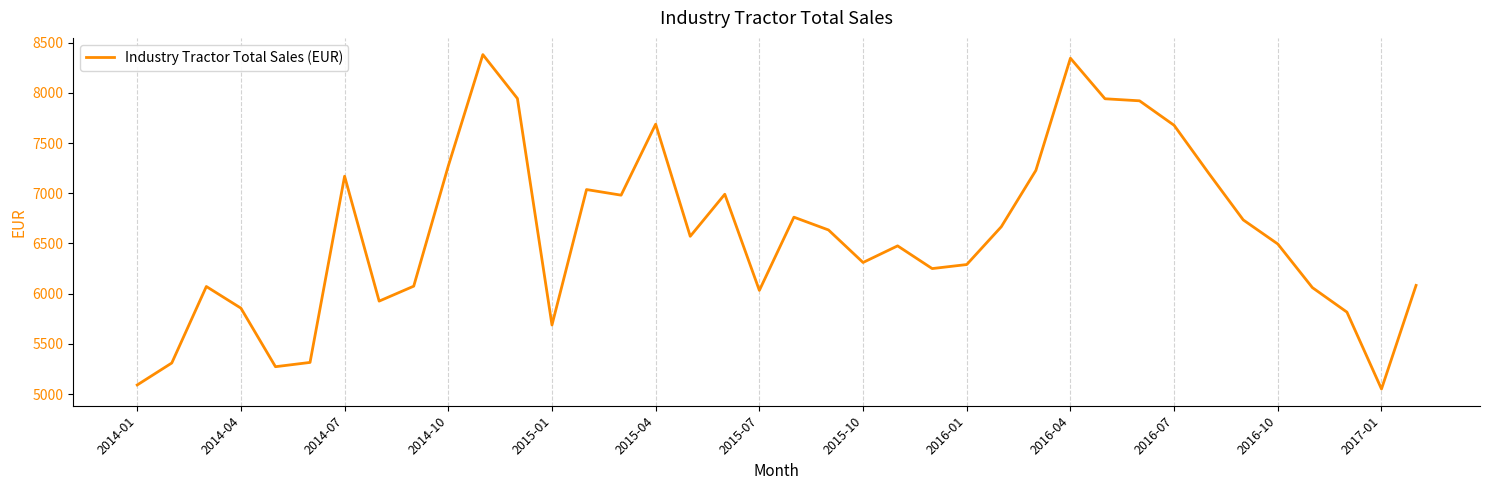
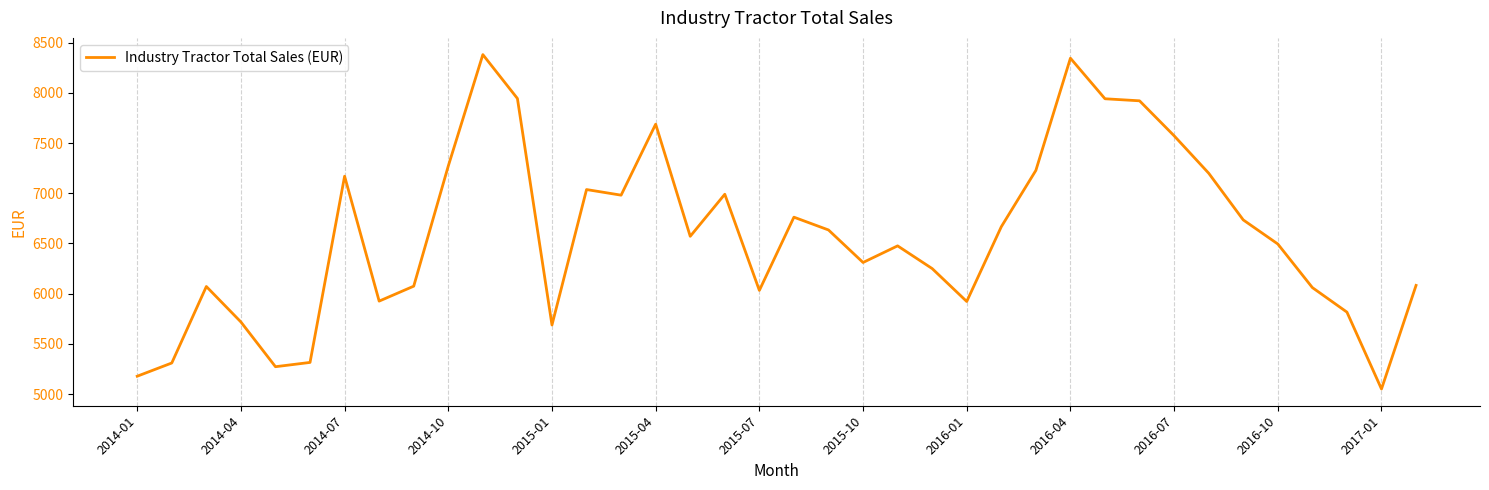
2014-01: 5090 -> 5180
2014-04: 5860 -> 5720
2016-01: 6290 -> 5920
2016-07: 7680 -> 7570
